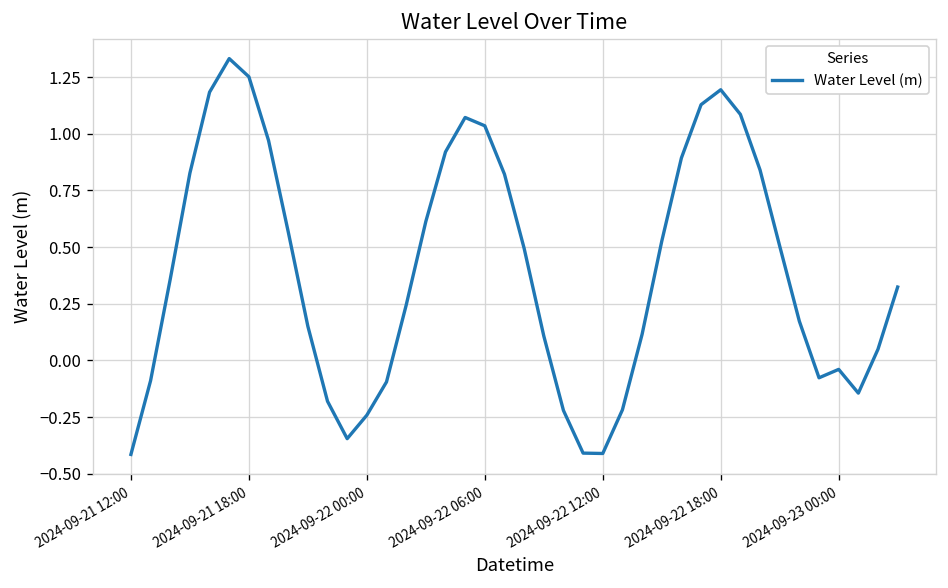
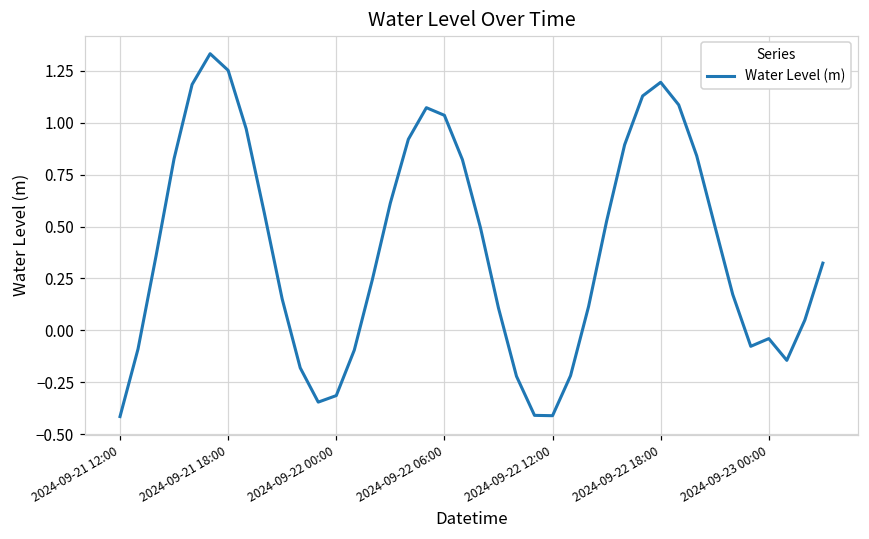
2024-09-22 00:00: -0.24 -> -0.31
